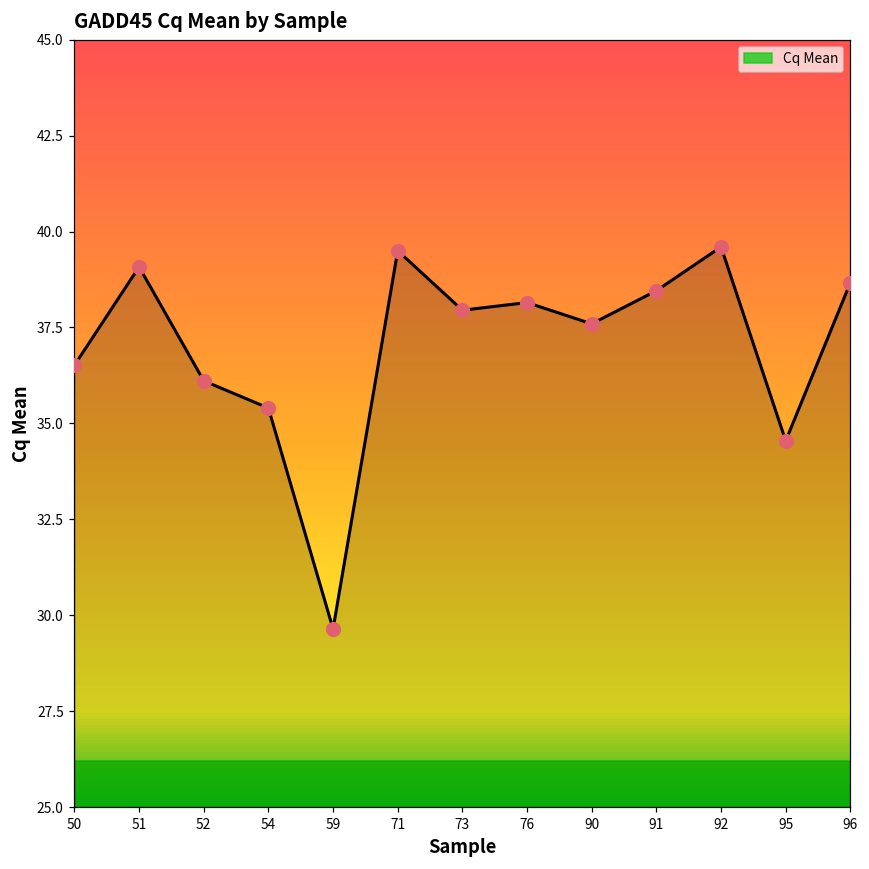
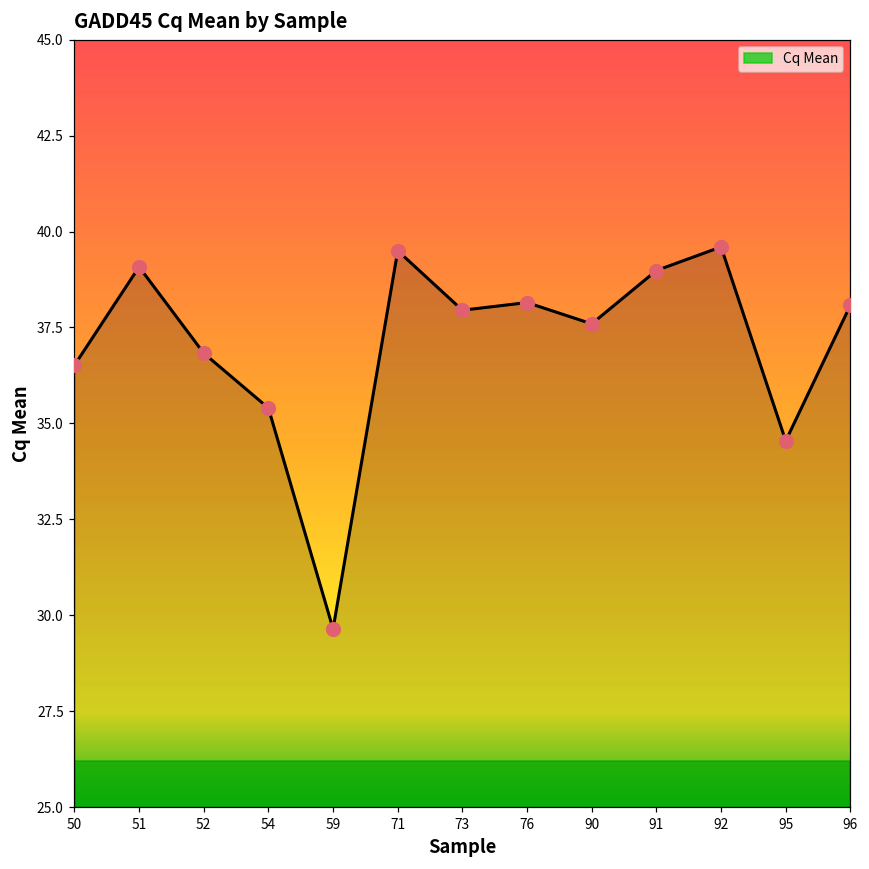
52: 36.1 -> 36.8
91: 38.5 -> 39.0
96: 38.7 -> 38.1
